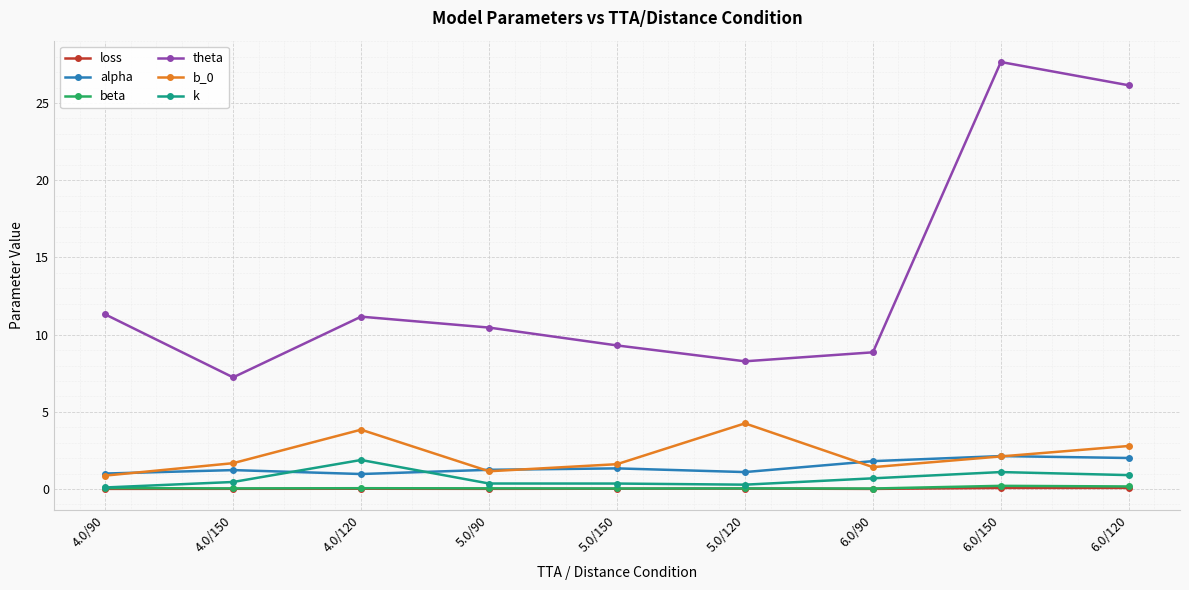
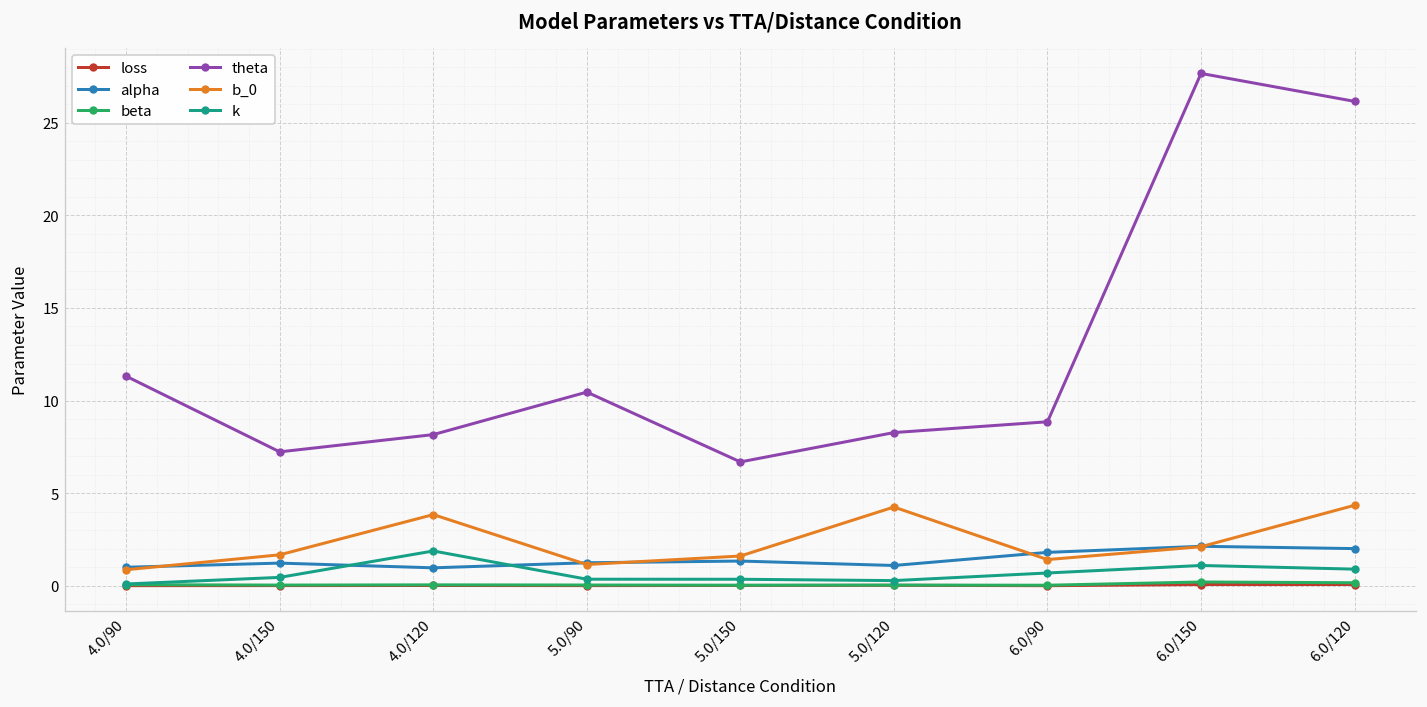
theta, 4.0/120: 11.2 -> 8.2
theta, 5.0/150: 9.3 -> 6.7
b_0, 6.0/120: 2.8 -> 4.3
